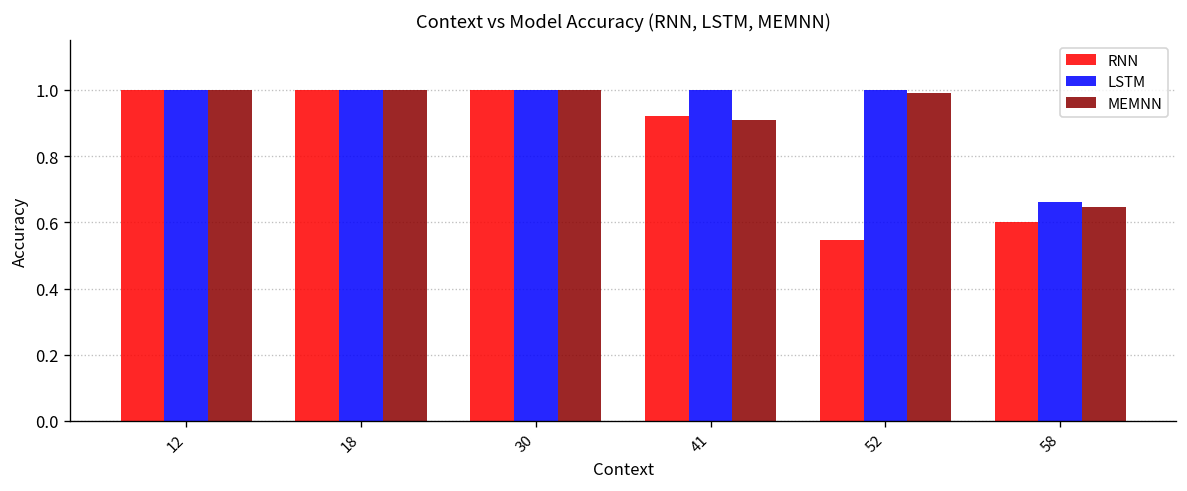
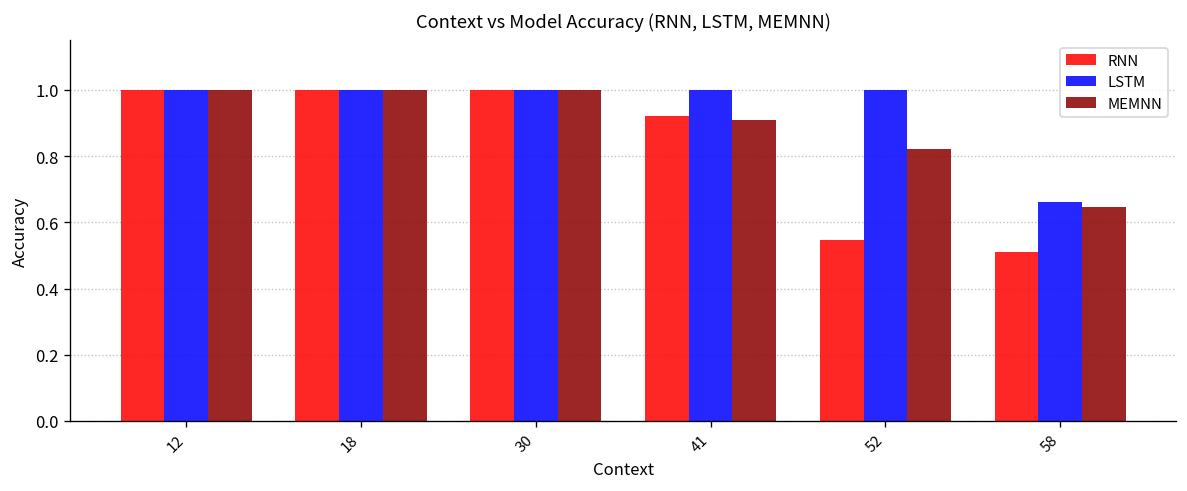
MEMNN, 52: 0.99 -> 0.82
RNN, 58: 0.60 -> 0.51
